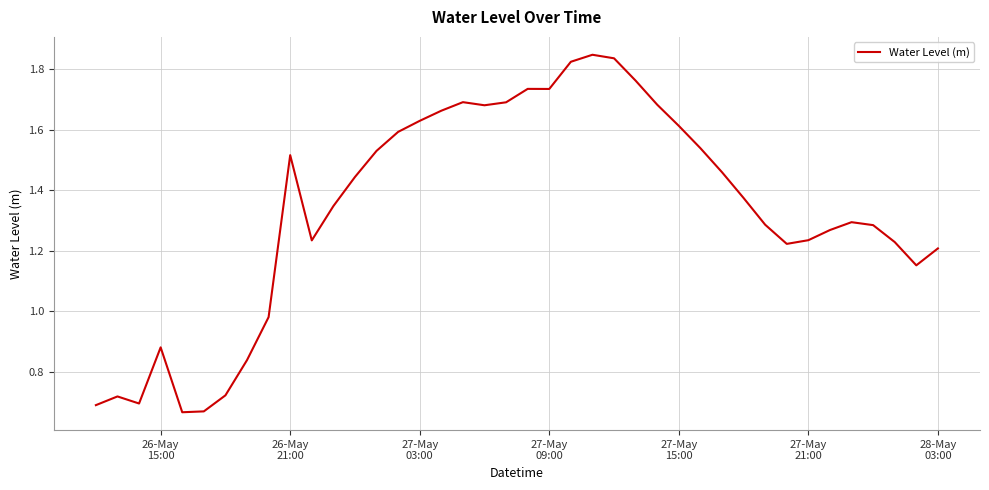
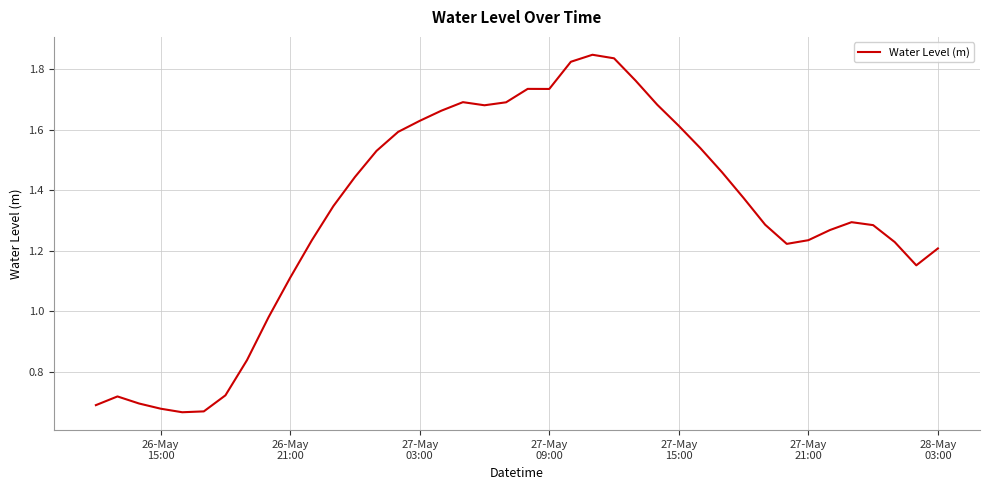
26-May 15:00: 0.88 -> 0.68
26-May 21:00: 1.52 -> 1.11
